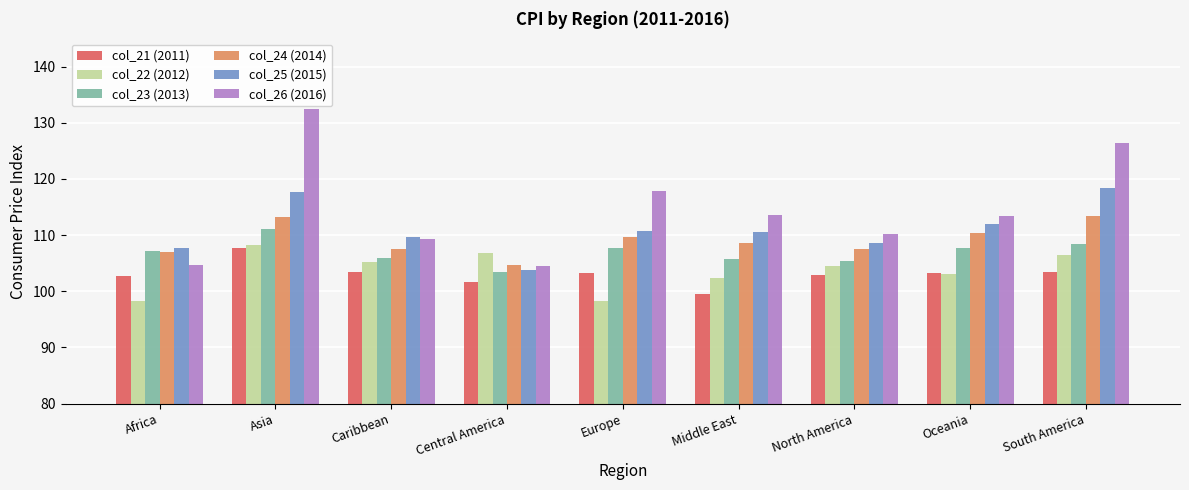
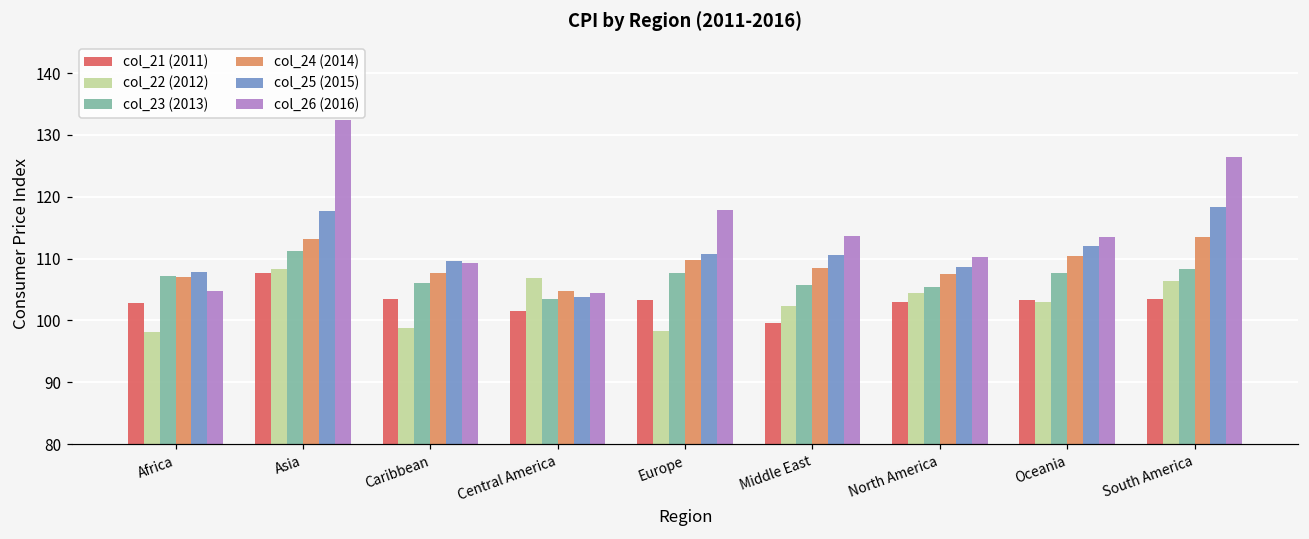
col_22 (2012), Caribbean: 105 -> 99
